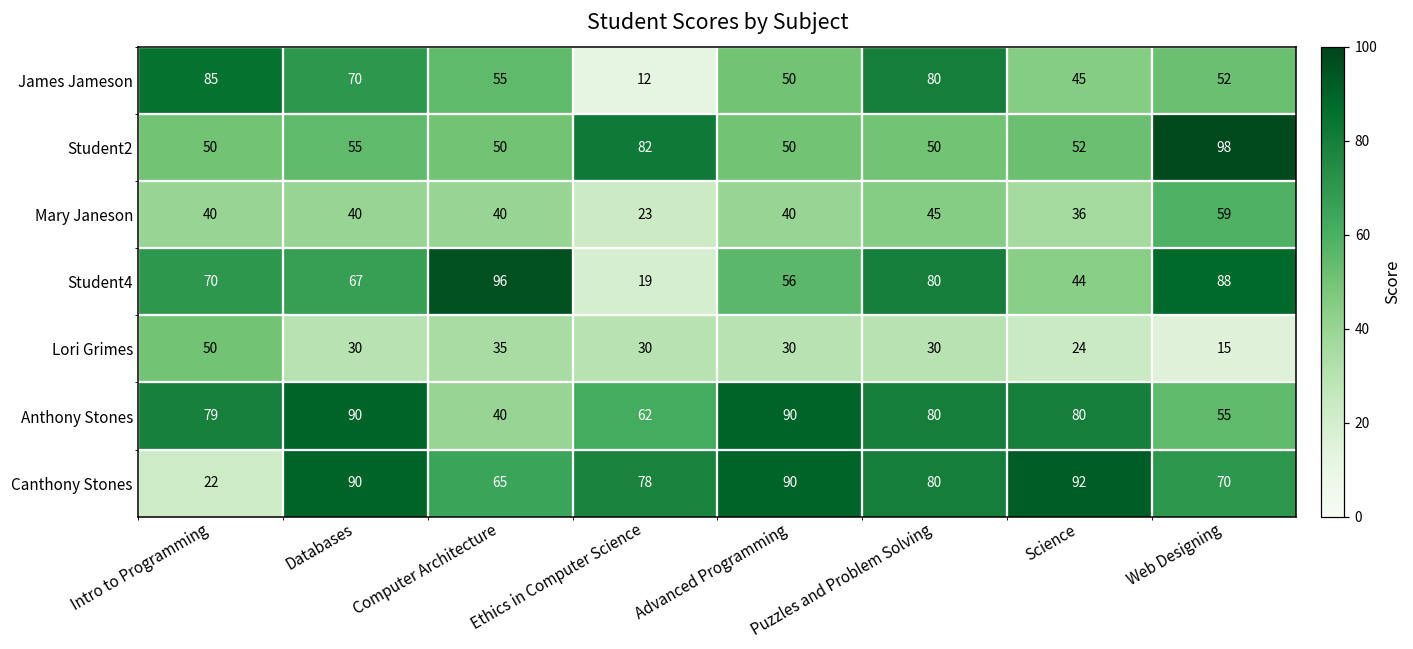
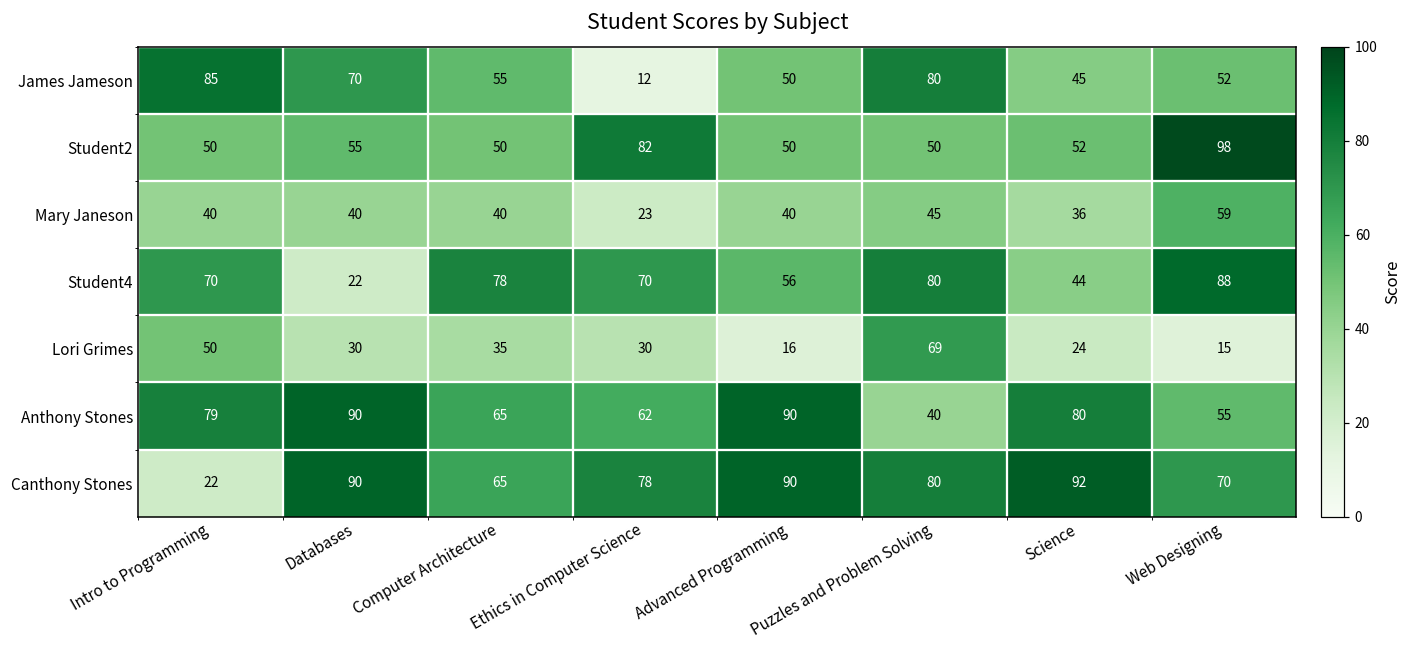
Student4, Databases: 67 -> 22
Student4, Computer Architecture: 96 -> 78
Student4, Ethics in Computer Science: 19 -> 70
Lori Grimes, Advanced Programming: 30 -> 16
Lori Grimes, Puzzles and Problem Solving: 30 -> 69
Anthony Stones, Computer Architecture: 40 -> 65
Anthony Stones, Puzzles and Problem Solving: 80 -> 40
